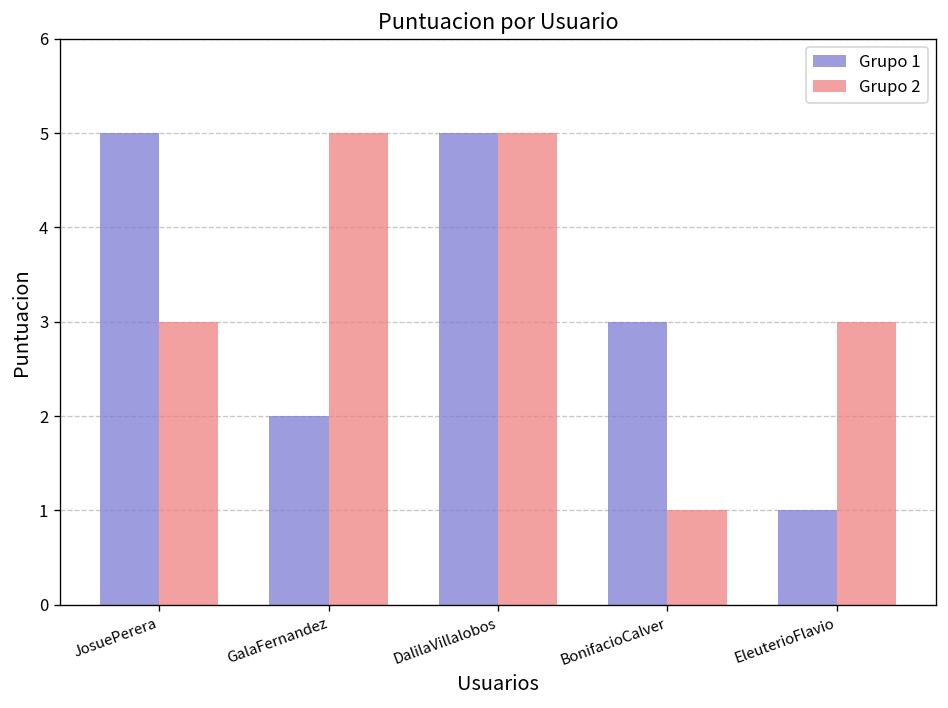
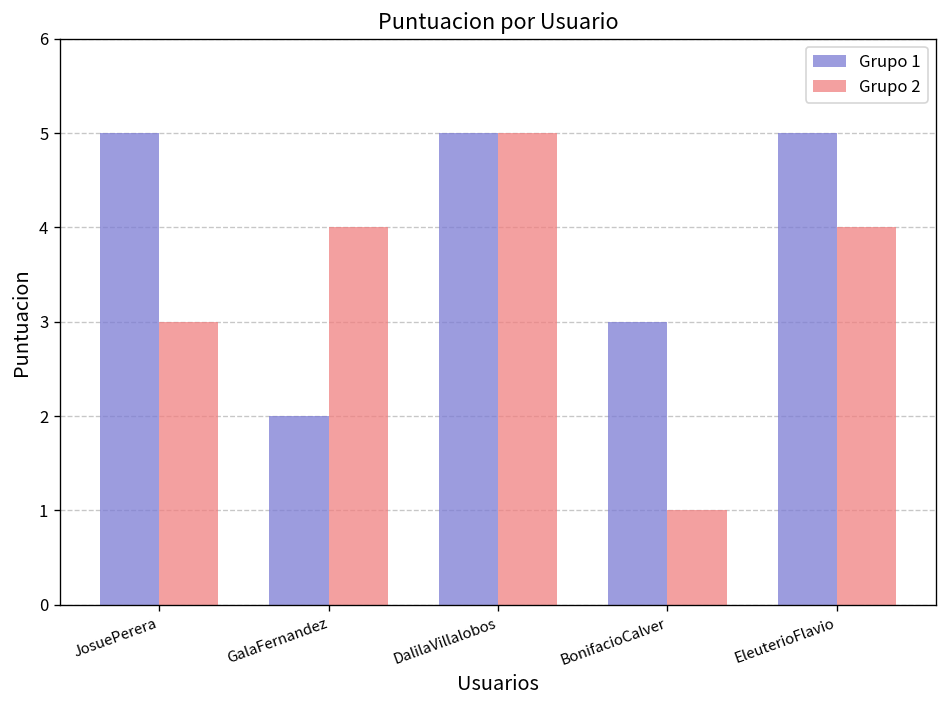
Grupo 2, GalaFernandez: 5 -> 4
Grupo 1, EleuterioFlavio: 1 -> 5
Grupo 2, EleuterioFlavio: 3 -> 4
